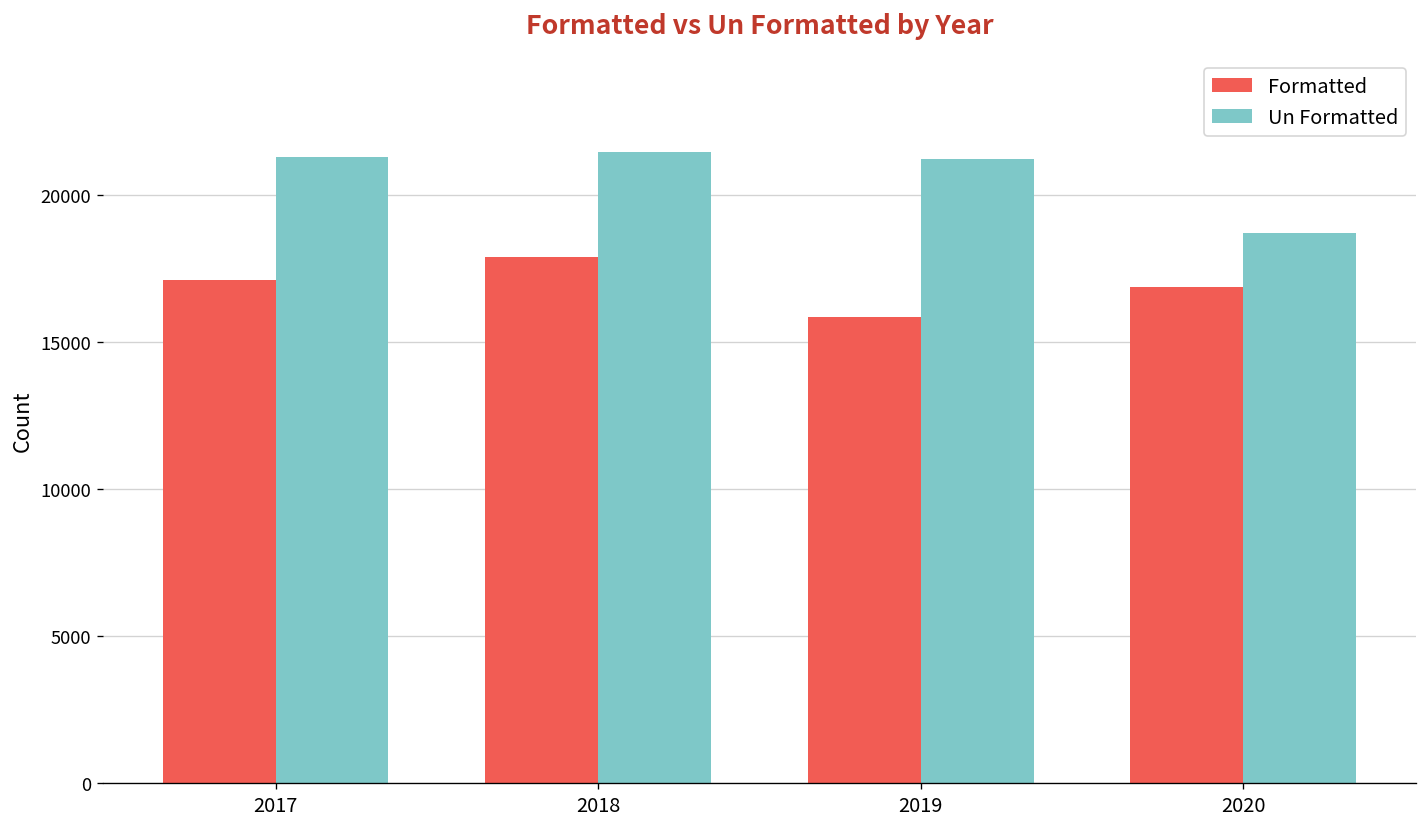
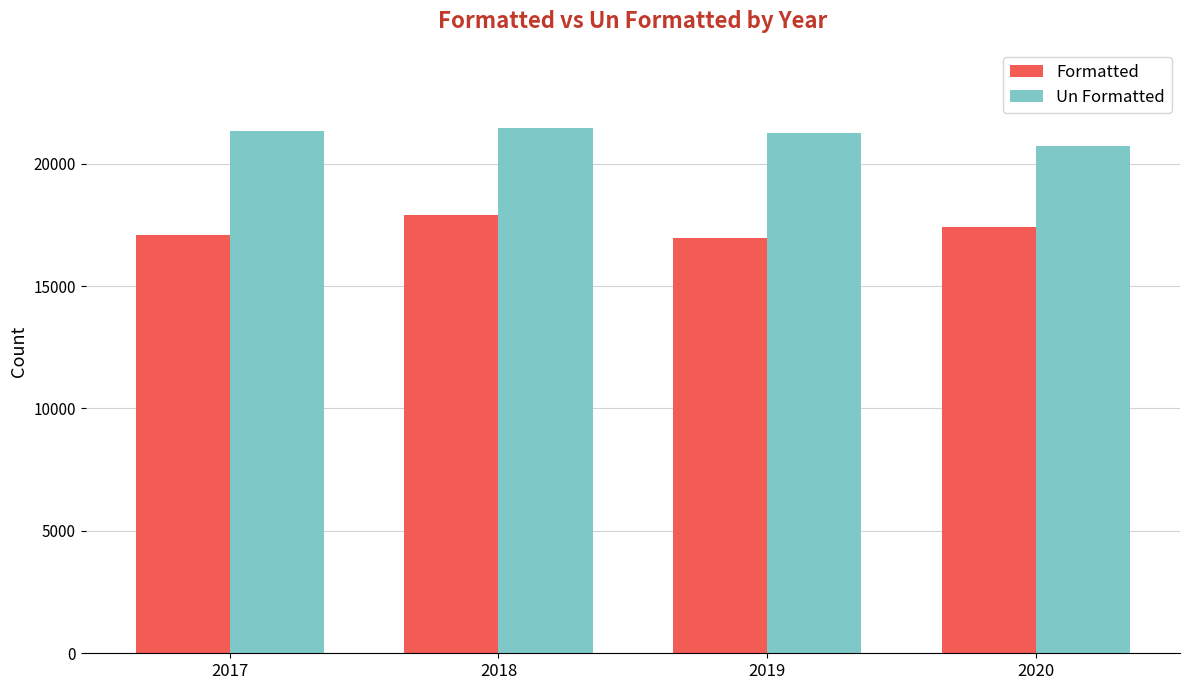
Formatted, 2019: 15900 -> 17000
Formatted, 2020: 16900 -> 17400
Un Formatted, 2020: 18700 -> 20700
